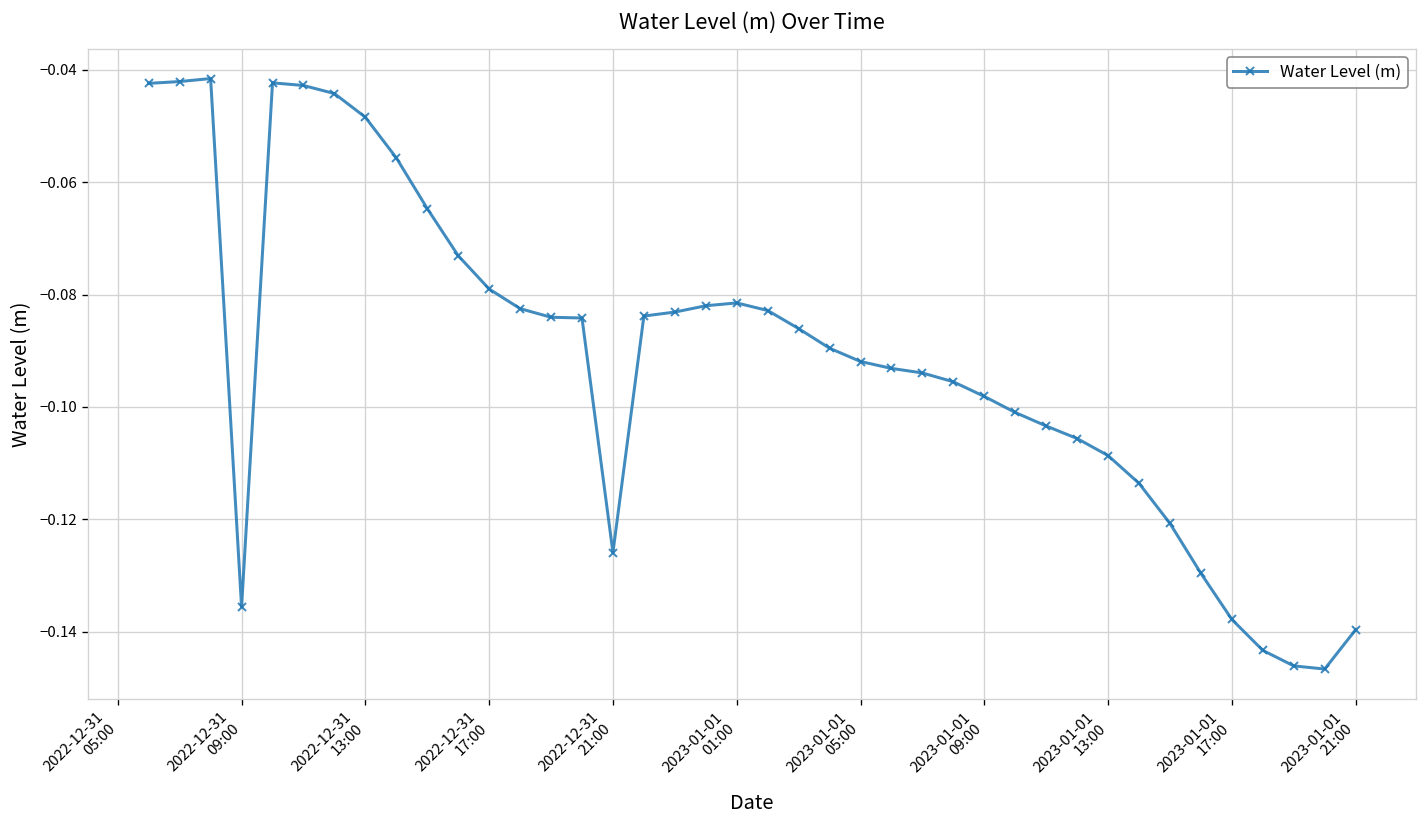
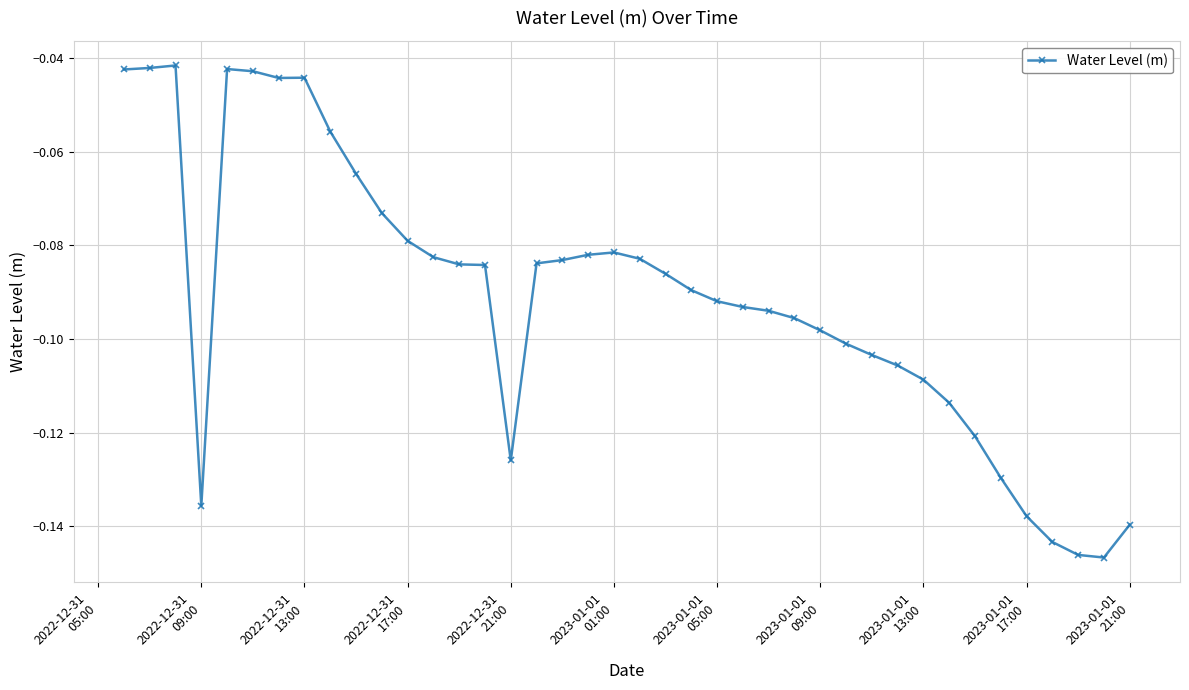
2022-12-31 13:00: -0.048 -> -0.044
